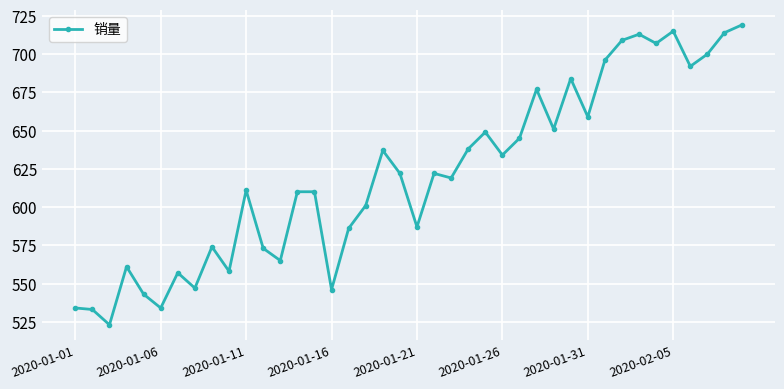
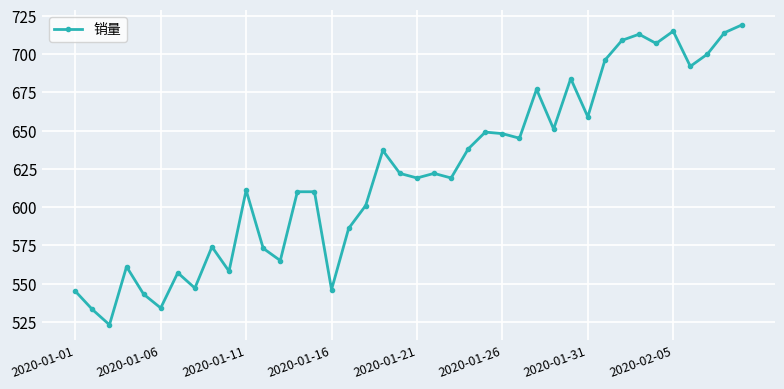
2020-01-01: 534 -> 545
2020-01-21: 587 -> 619
2020-01-26: 634 -> 648
